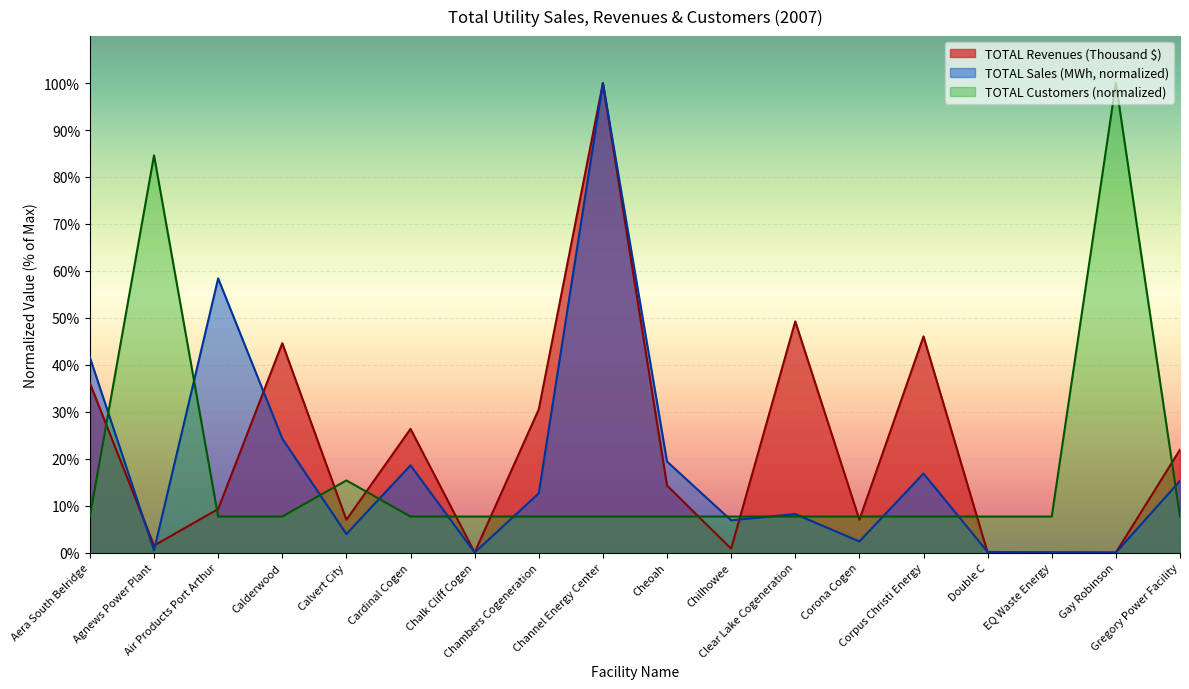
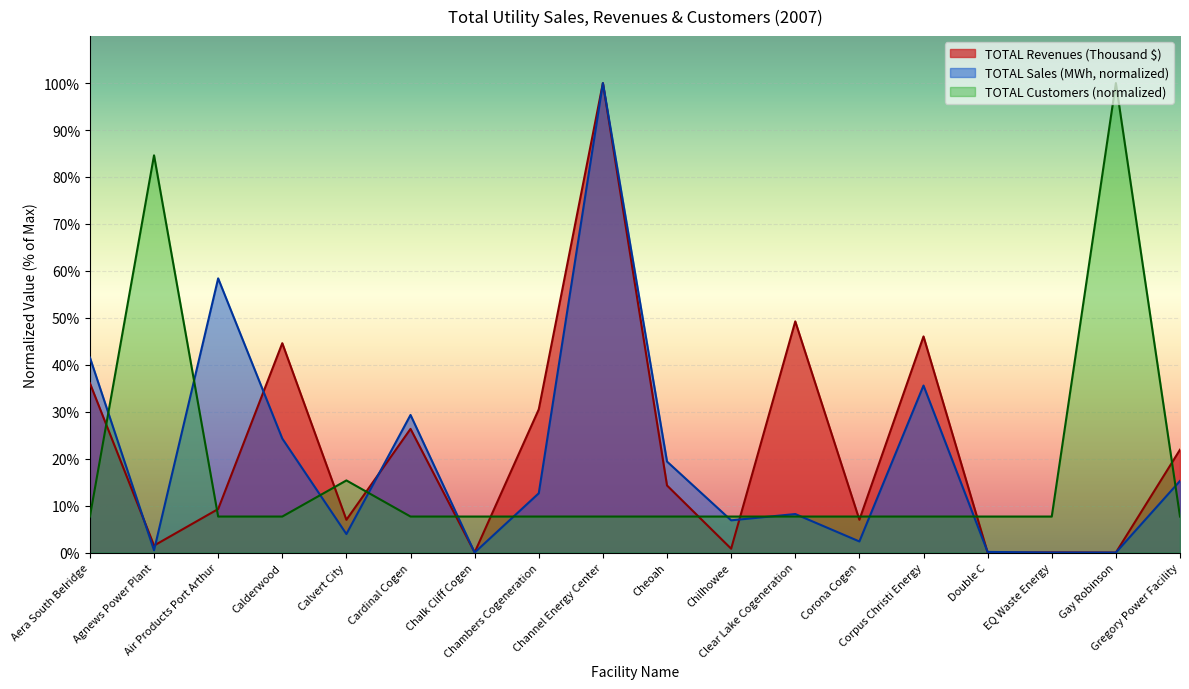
TOTAL Sales (MWh, normalized), Cardinal Cogen: 19% -> 29%
TOTAL Sales (MWh, normalized), Corpus Christi Energy: 17% -> 36%
